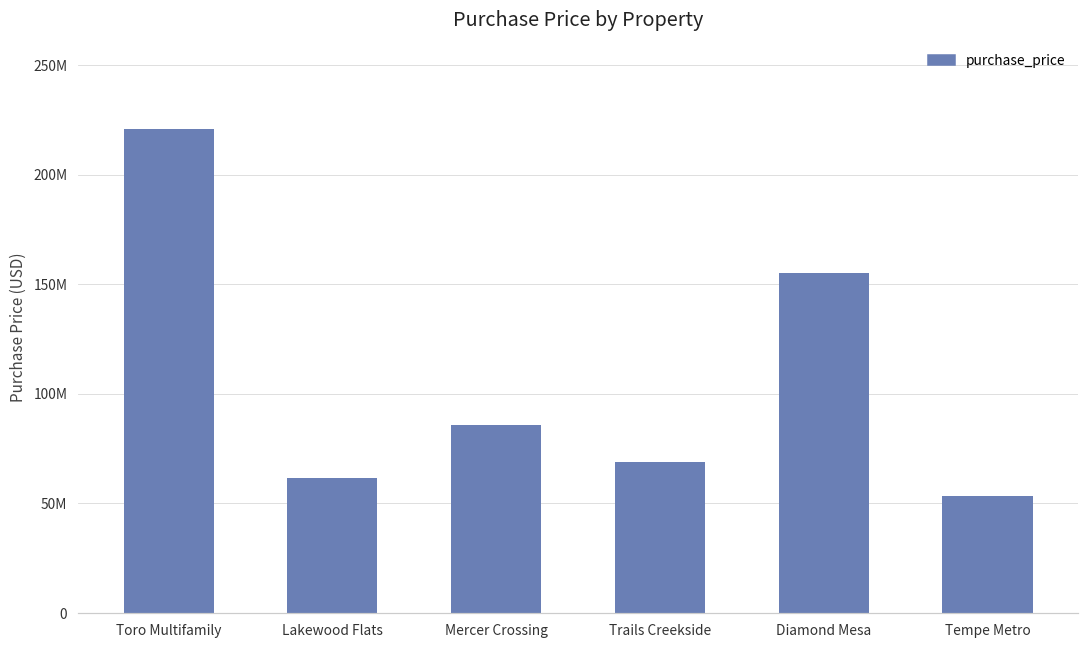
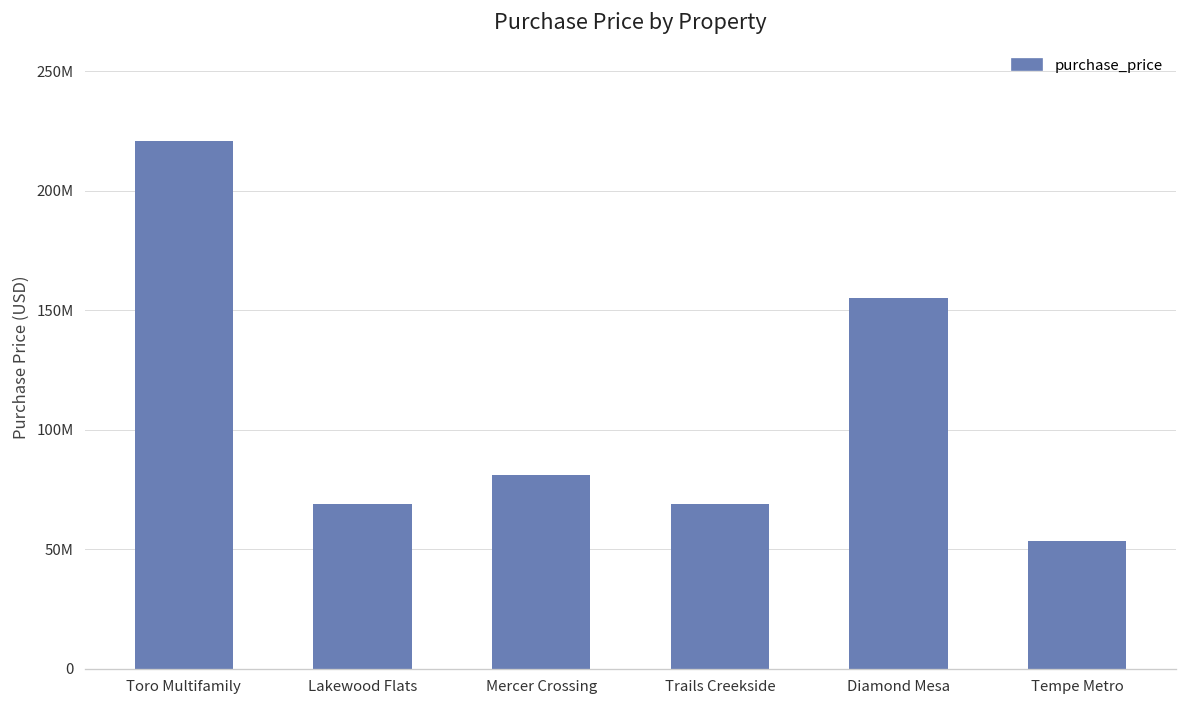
Lakewood Flats: 61000000 -> 69000000
Mercer Crossing: 86000000 -> 81000000
